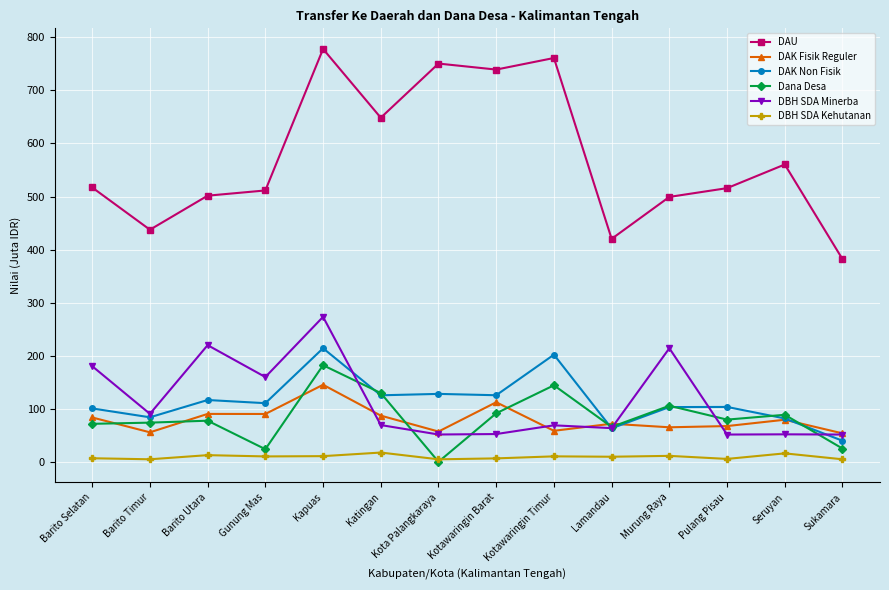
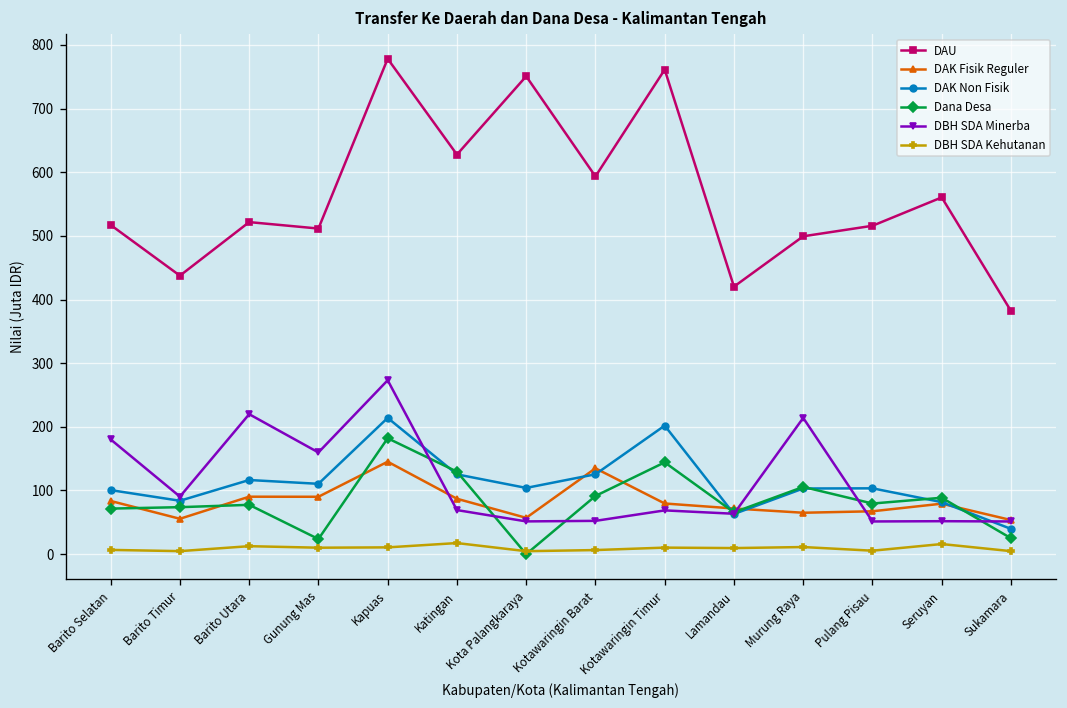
DAU, Barito Utara: 500 -> 520
DAU, Katingan: 650 -> 630
DAK Non Fisik, Kota Palangkaraya: 130 -> 100
DAU, Kotawaringin Barat: 740 -> 590
DAK Fisik Reguler, Kotawaringin Barat: 110 -> 130
DAK Fisik Reguler, Kotawaringin Timur: 60 -> 80
